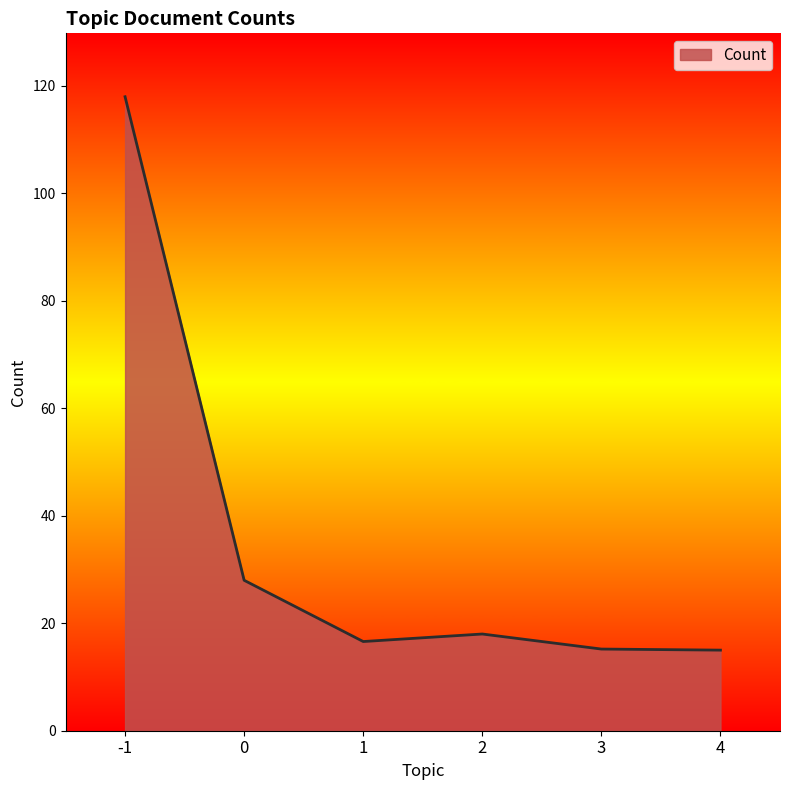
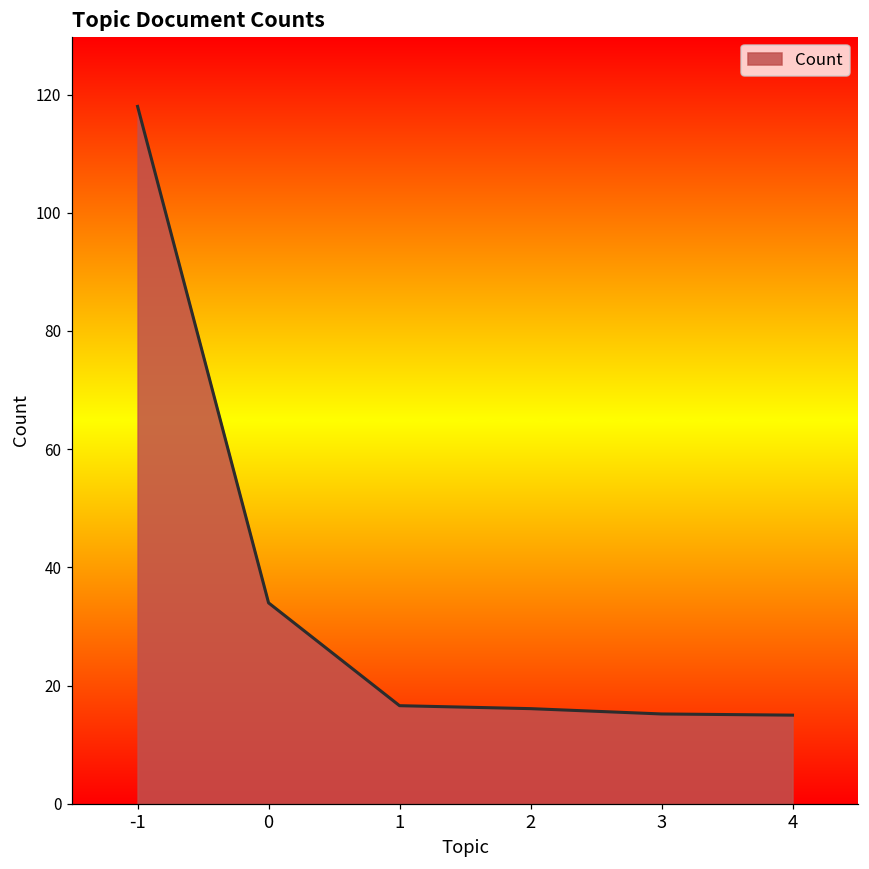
0: 28 -> 34
2: 18 -> 16
